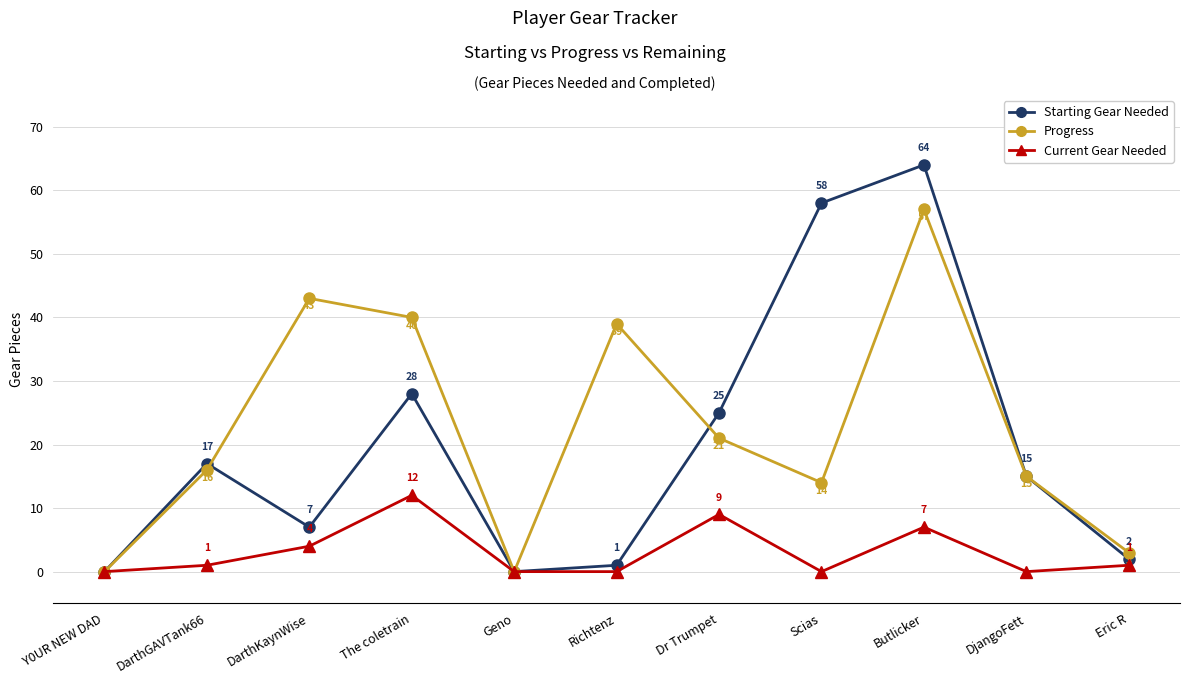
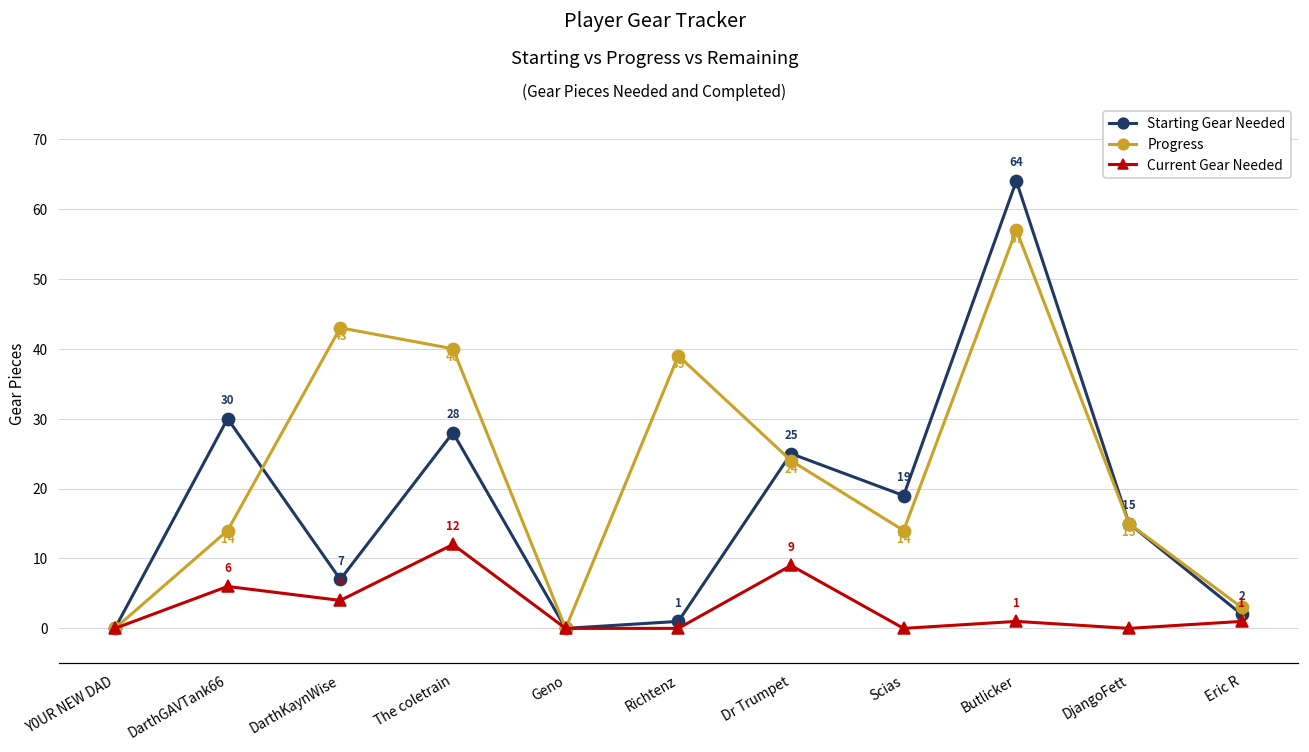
Starting Gear Needed, DarthGAVTank66: 17 -> 30
Progress, DarthGAVTank66: 16 -> 14
Current Gear Needed, DarthGAVTank66: 1 -> 6
Progress, Dr Trumpet: 21 -> 24
Starting Gear Needed, Scias: 58 -> 19
Current Gear Needed, Butlicker: 7 -> 1
